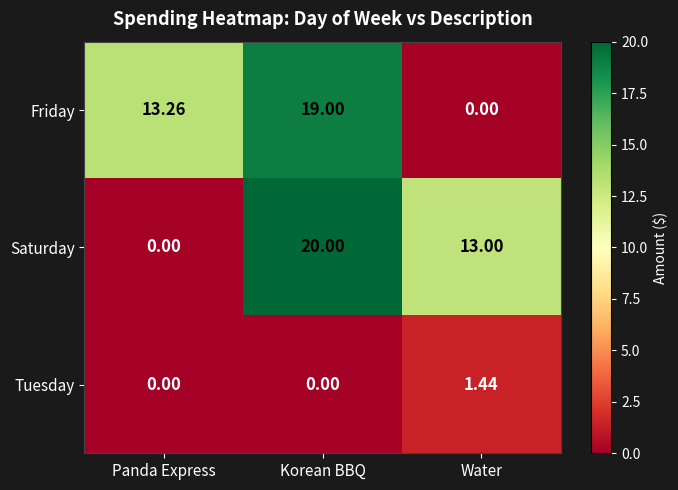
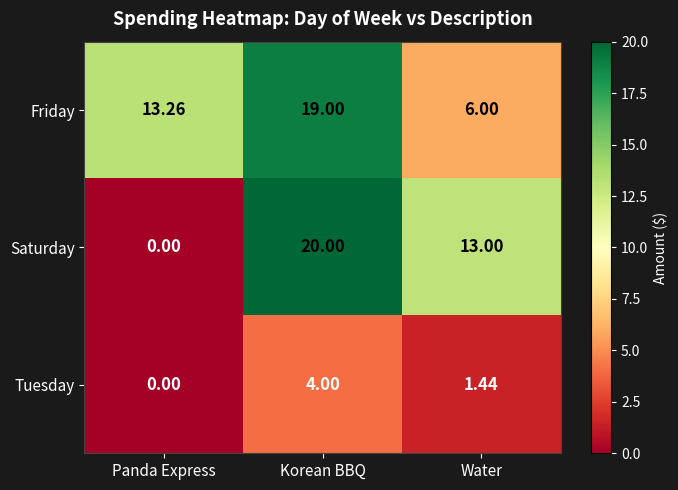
Friday, Water: 0.00 -> 6.00
Tuesday, Korean BBQ: 0.00 -> 4.00
